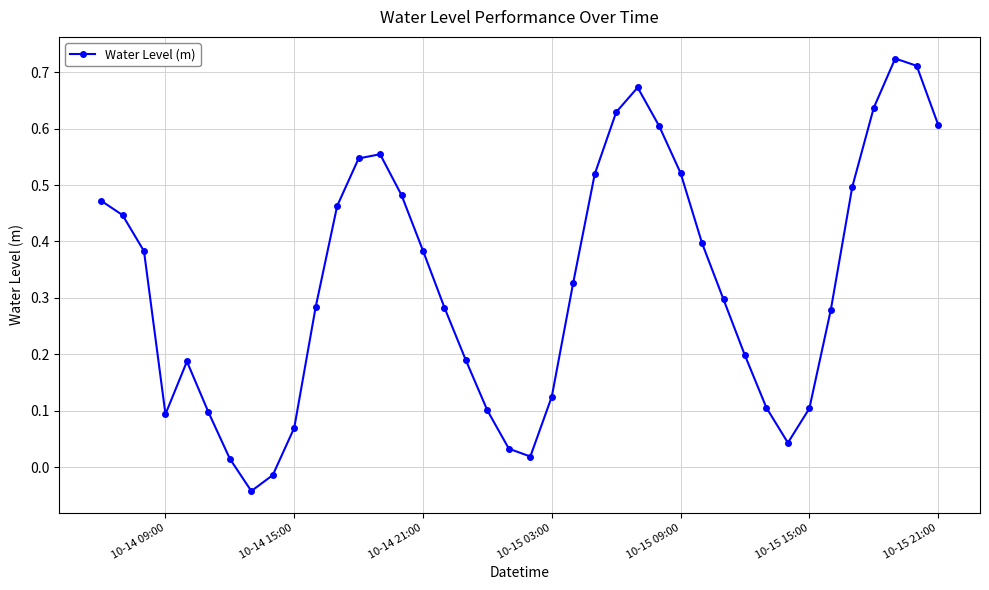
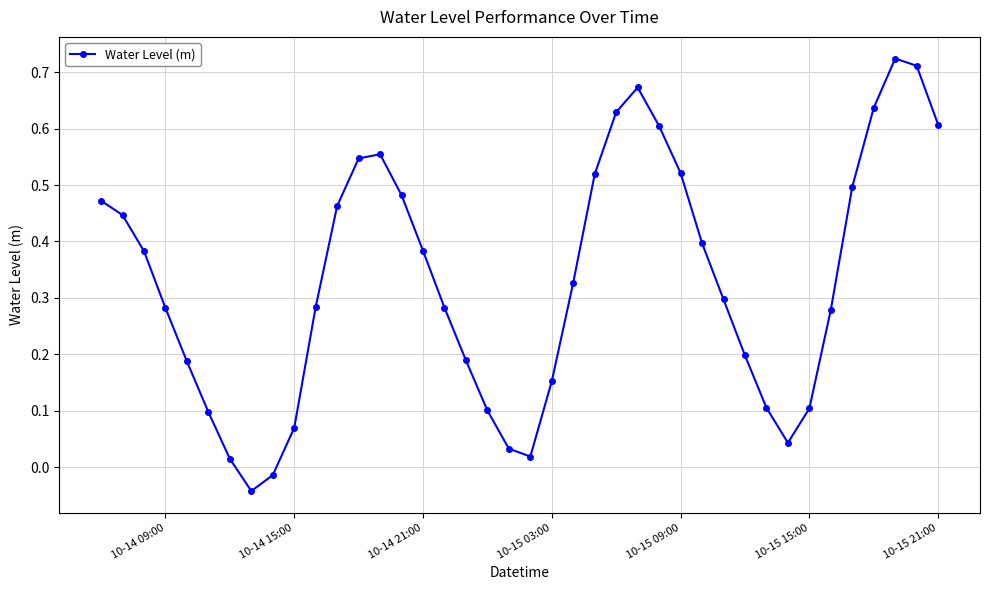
10-14 09:00: 0.09 -> 0.28
10-15 03:00: 0.13 -> 0.15
